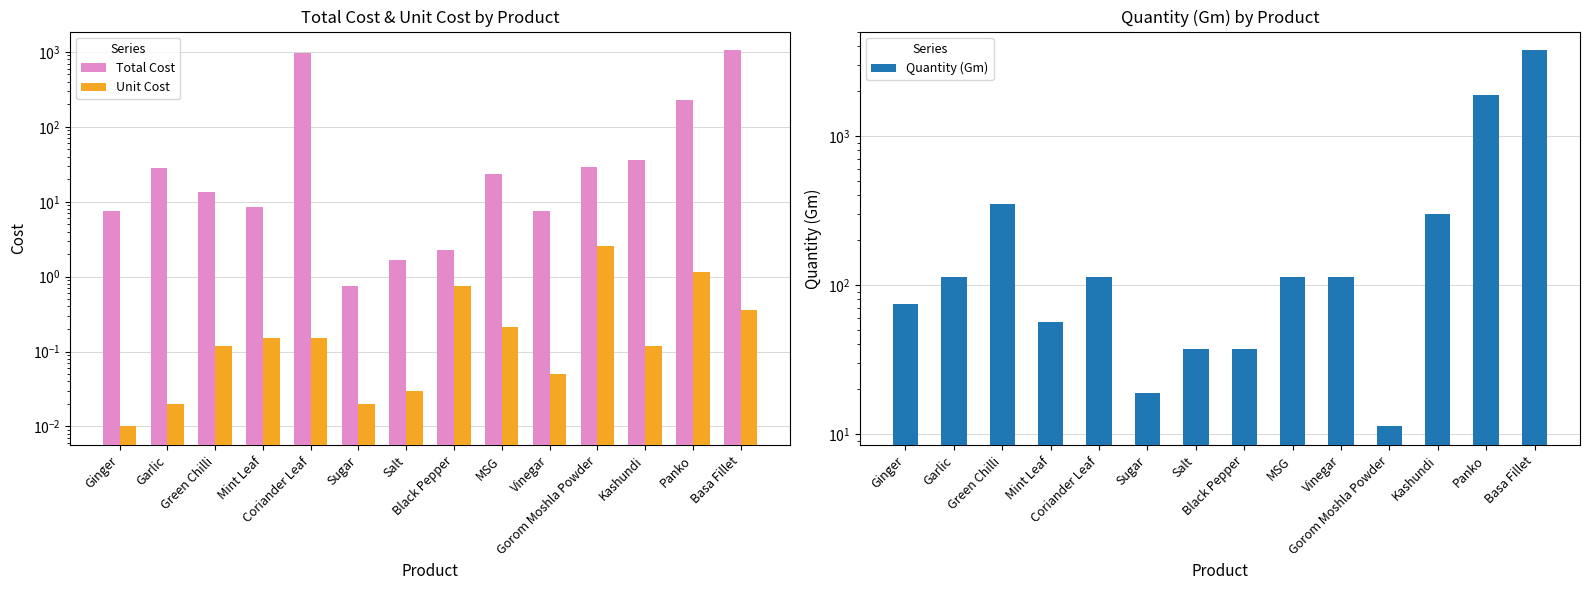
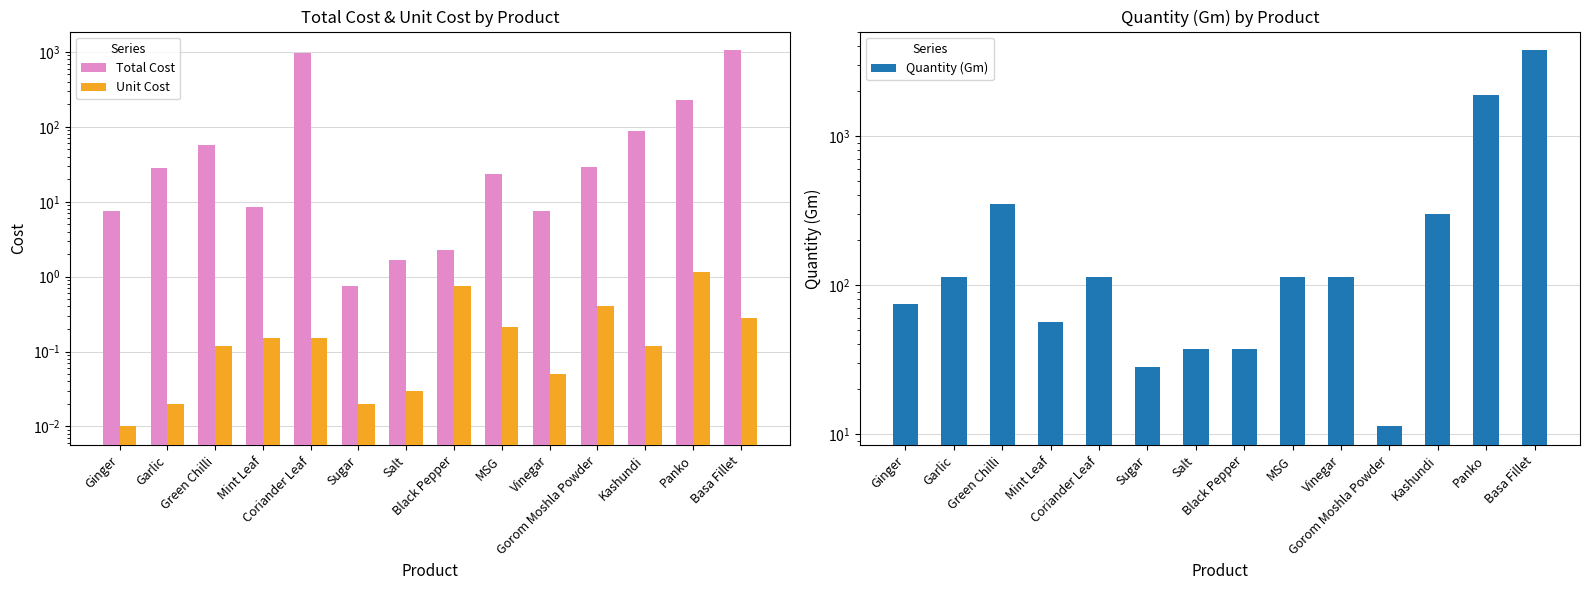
Total Cost & Unit Cost by Product, Total Cost, Green Chilli: 14 -> 60
Total Cost & Unit Cost by Product, Unit Cost, Gorom Moshla Powder: 2.6 -> 0.4
Total Cost & Unit Cost by Product, Total Cost, Kashundi: 40 -> 90
Total Cost & Unit Cost by Product, Unit Cost, Basa Fillet: 0.4 -> 0.28
Quantity (Gm) by Product, Sugar: 19 -> 28
